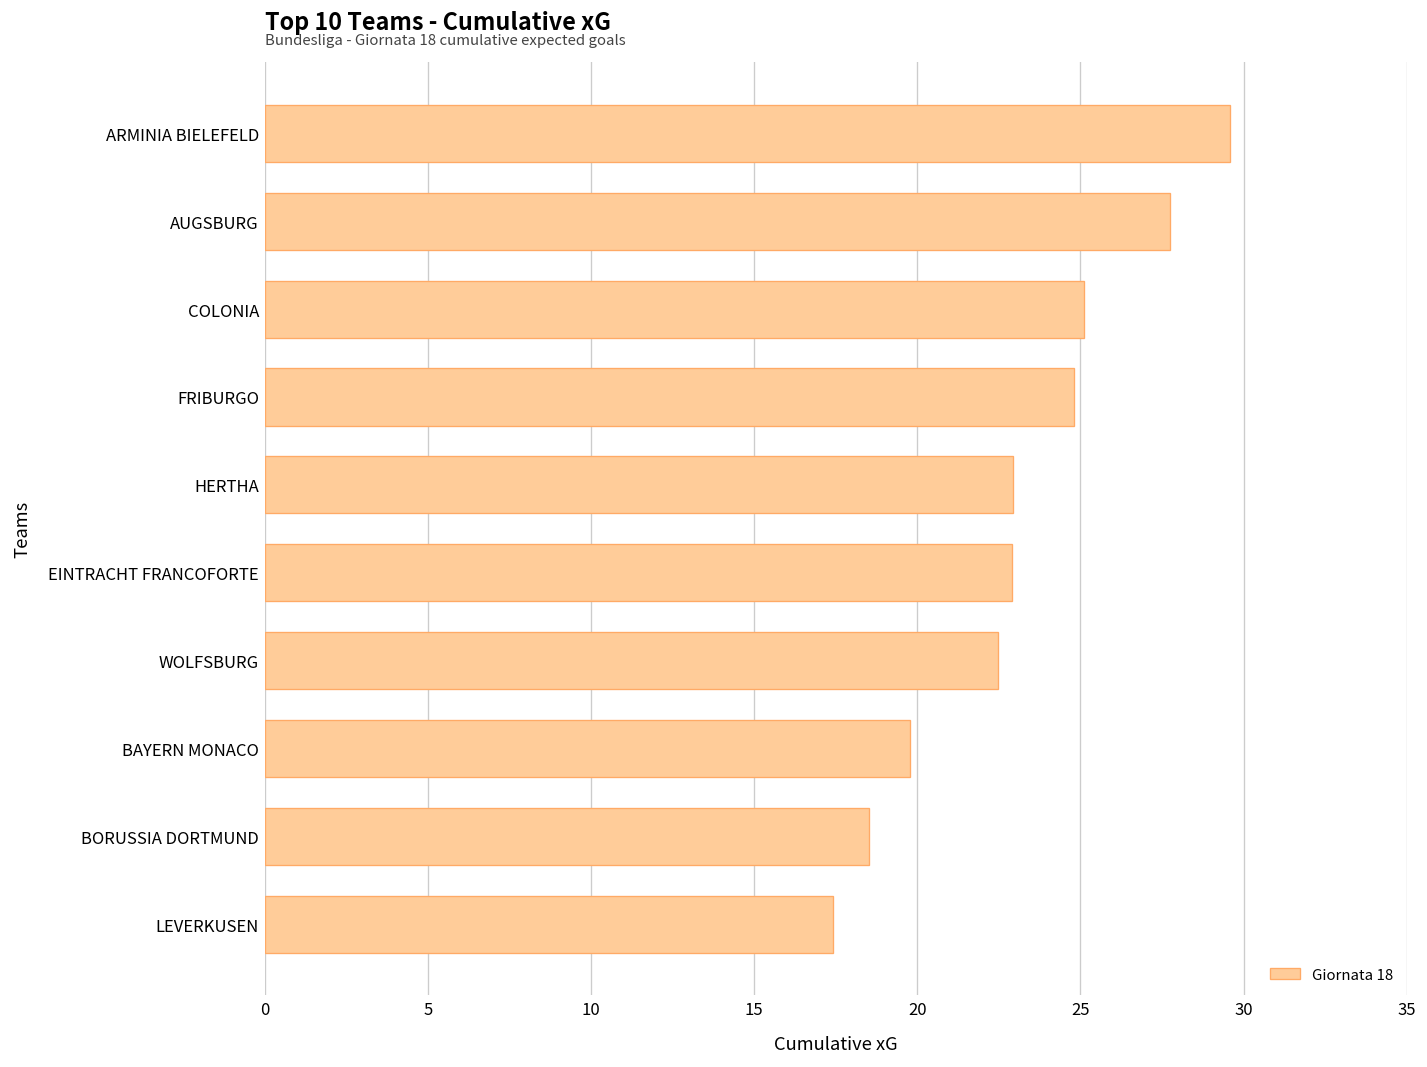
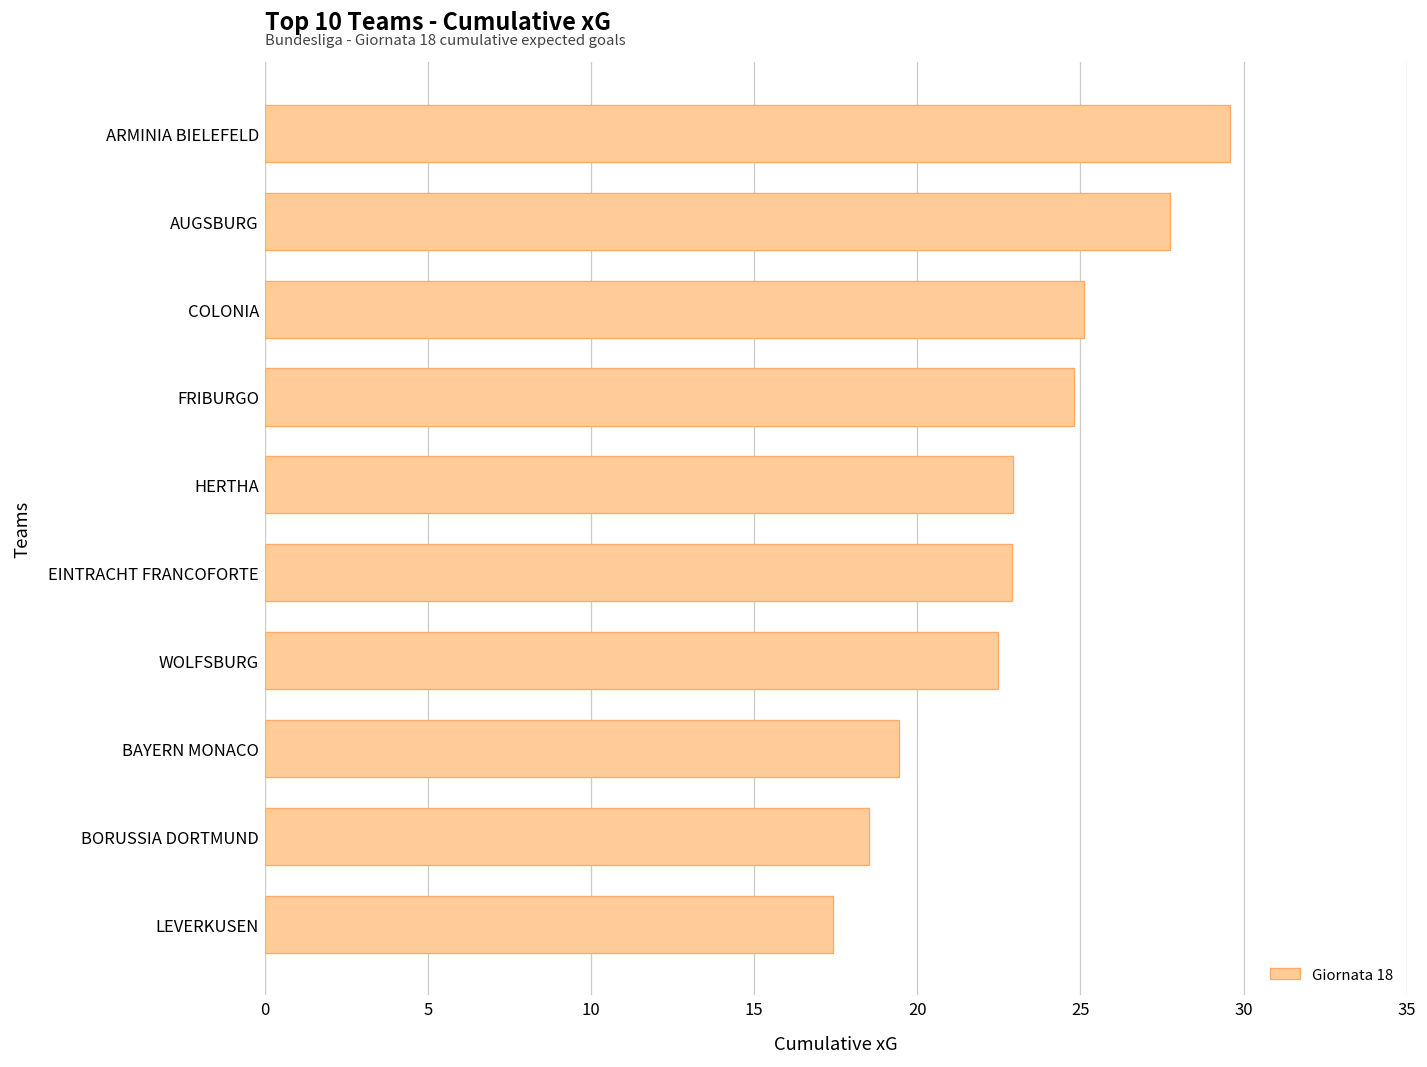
BAYERN MONACO: 19.8 -> 19.4
